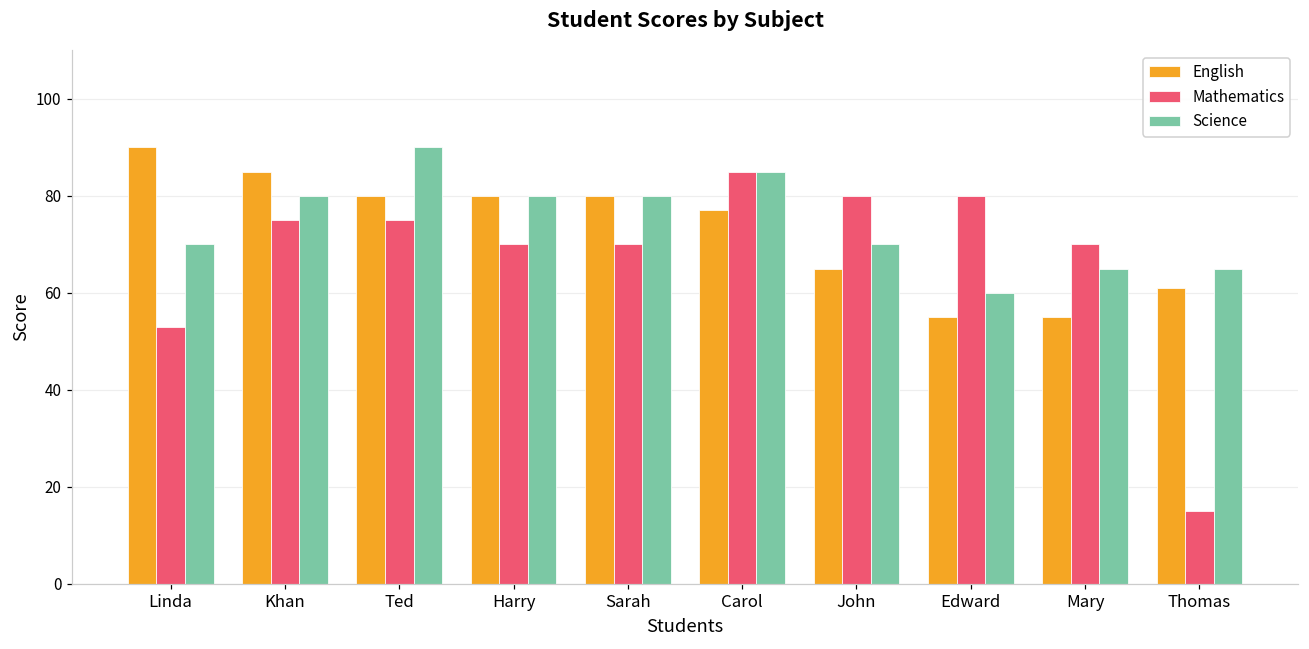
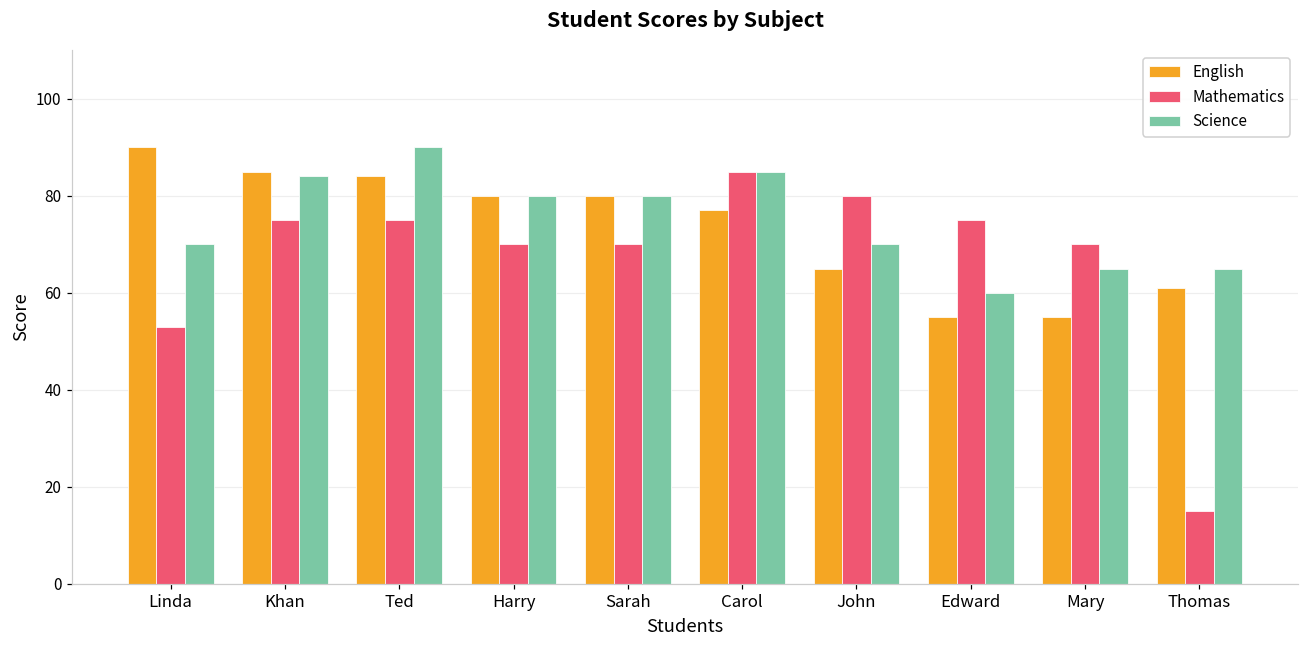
Science, Khan: 80 -> 84
English, Ted: 80 -> 84
Mathematics, Edward: 80 -> 75
